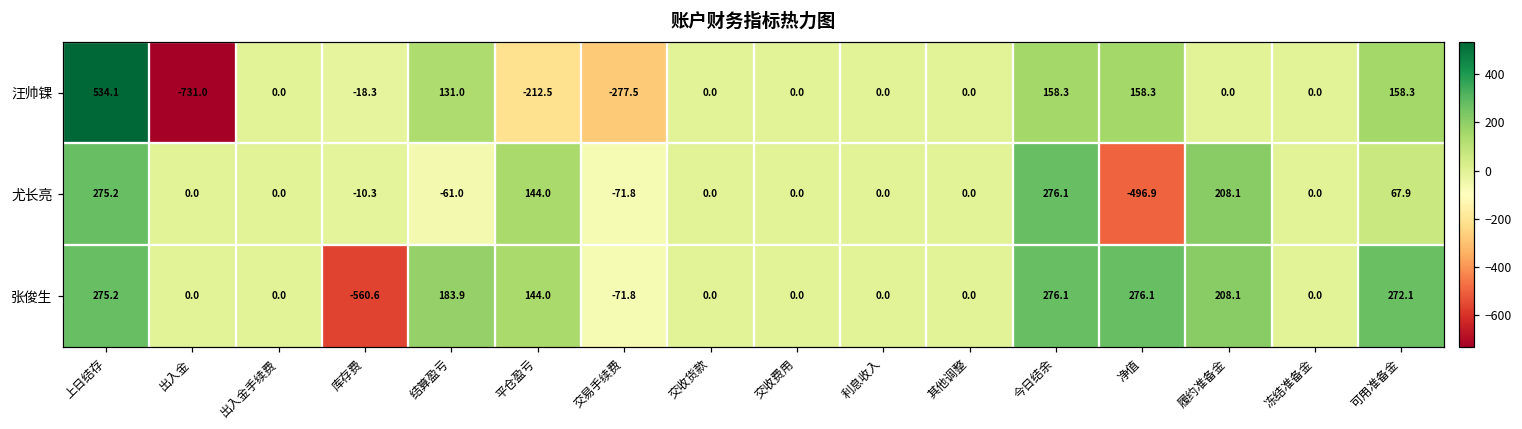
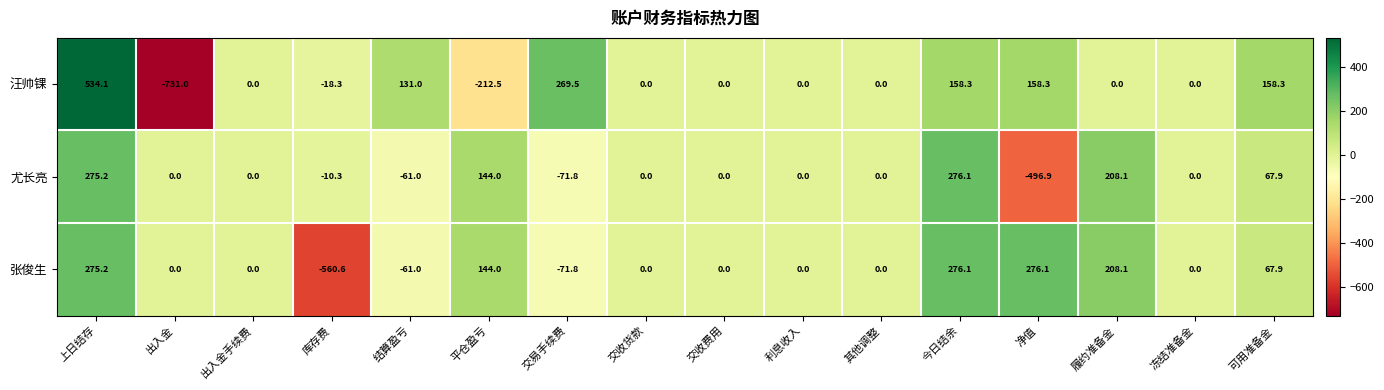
汪帅锞, 交易手续费: -277.5 -> 269.5
张俊生, 结算盈亏: 183.9 -> -61.0
张俊生, 可用准备金: 272.1 -> 67.9
